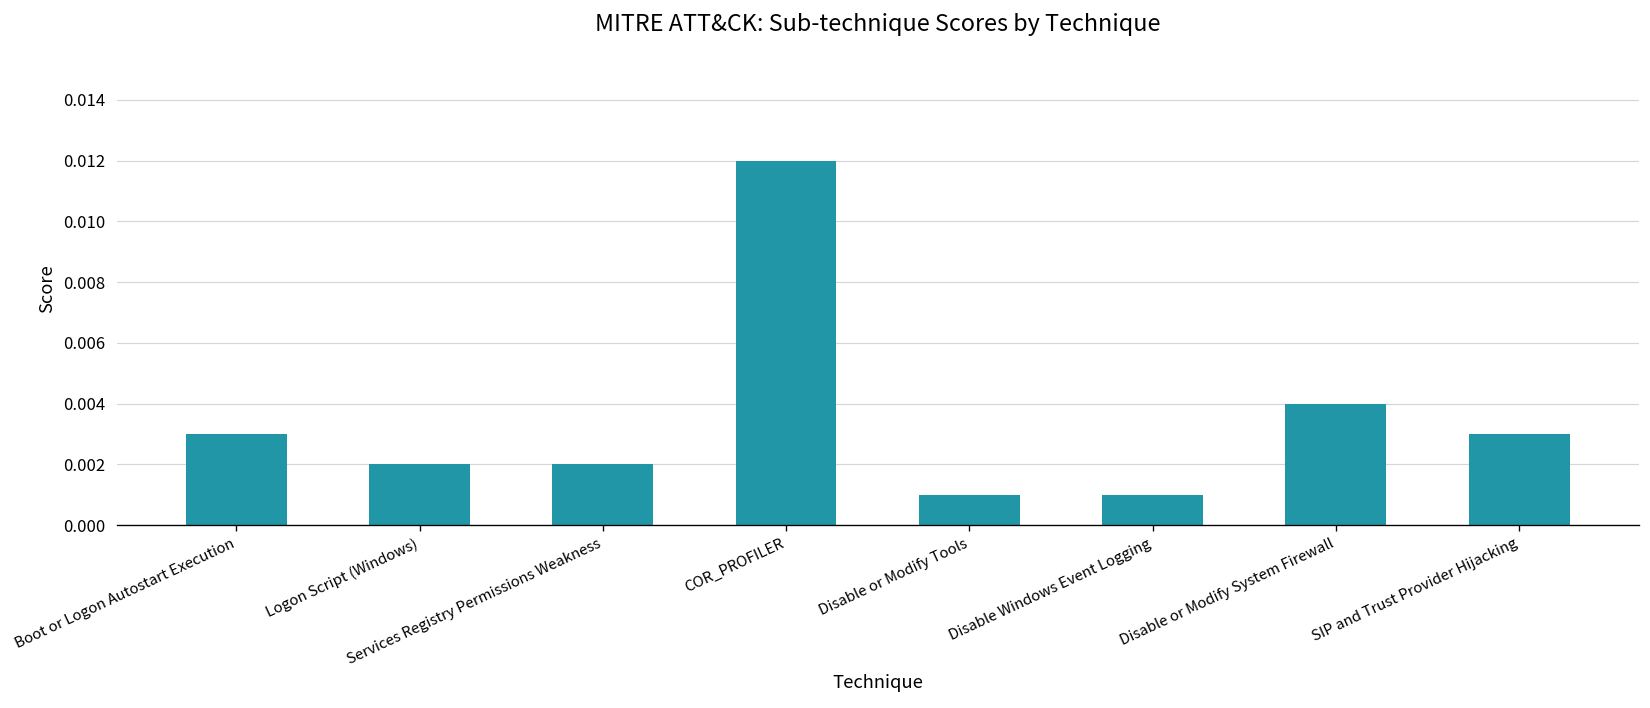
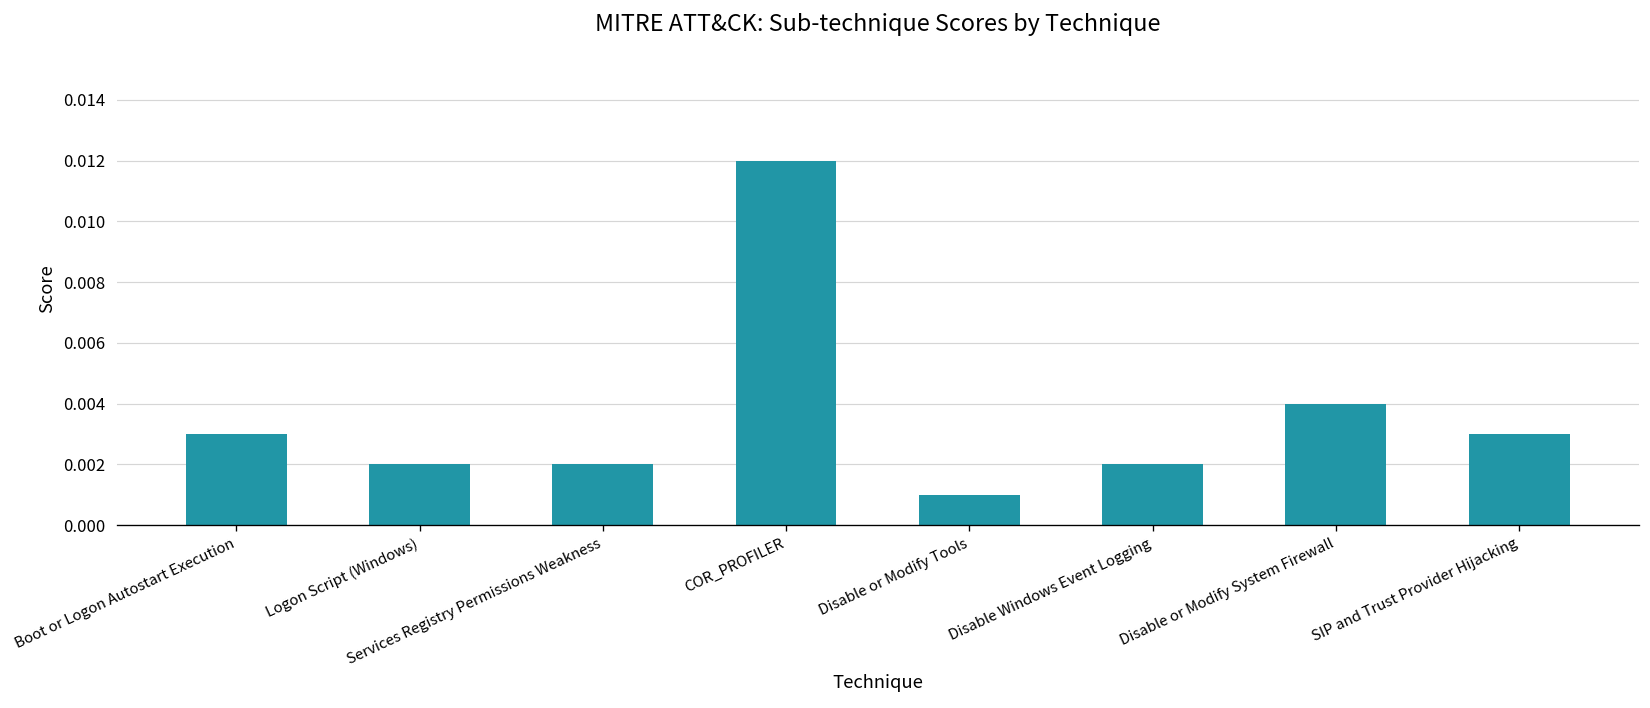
Disable Windows Event Logging: 0.001 -> 0.002
